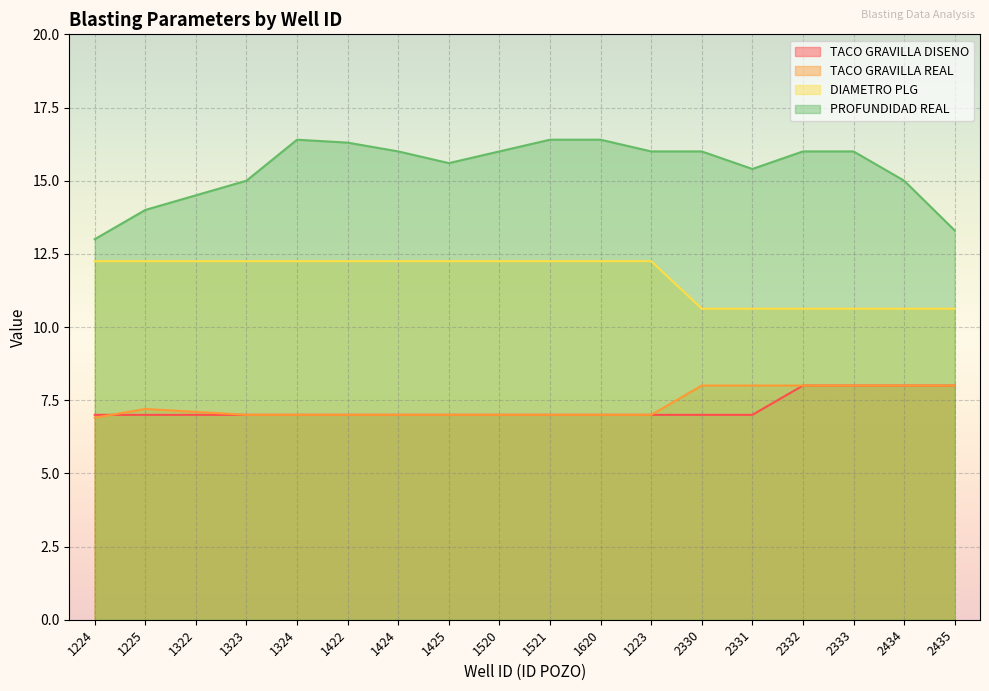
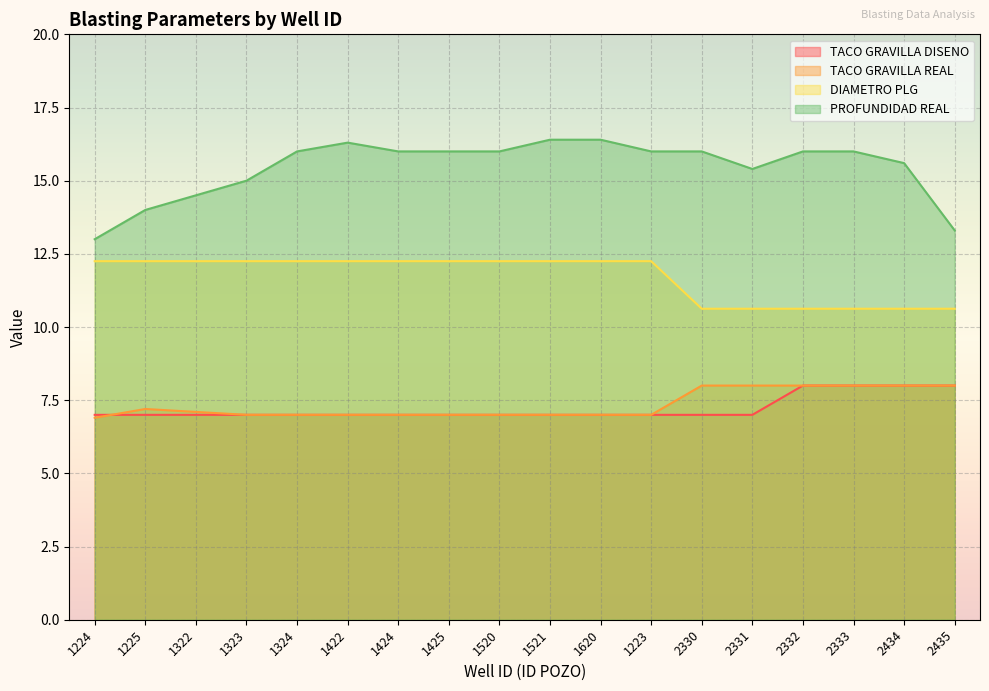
PROFUNDIDAD REAL, 1324: 16.4 -> 16.0
PROFUNDIDAD REAL, 1425: 15.6 -> 16.0
PROFUNDIDAD REAL, 2434: 15.0 -> 15.6
